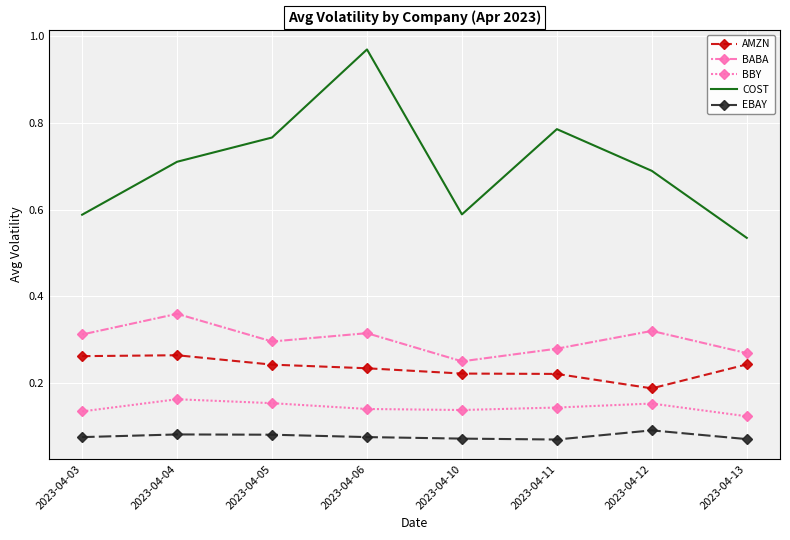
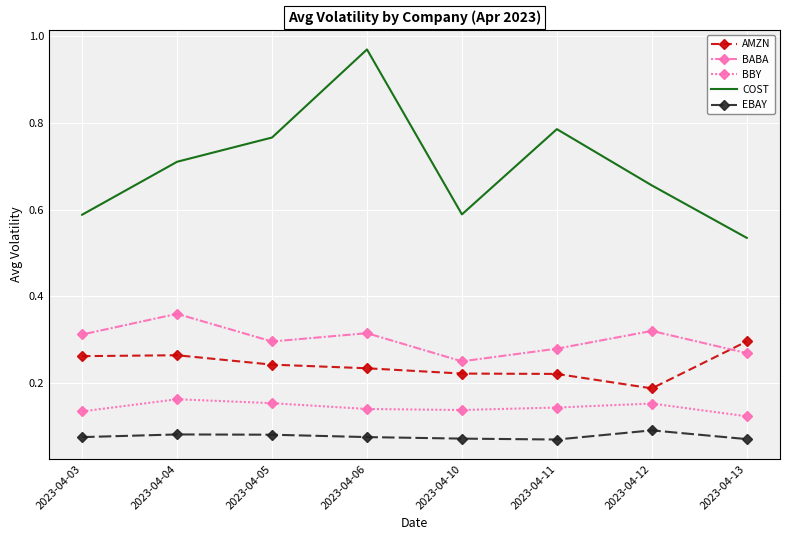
COST, 2023-04-12: 0.69 -> 0.66
AMZN, 2023-04-13: 0.24 -> 0.30
